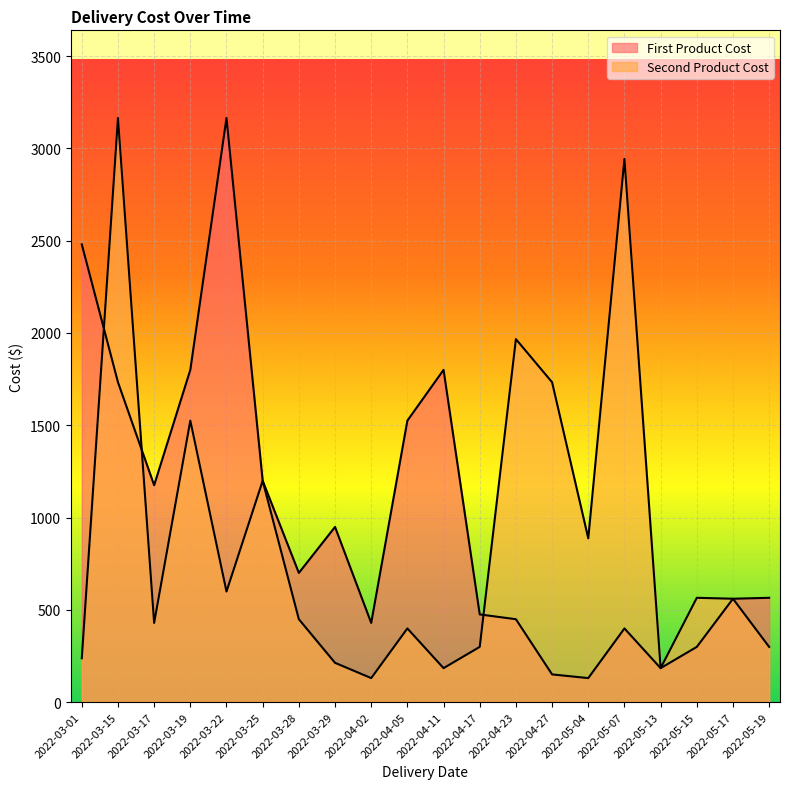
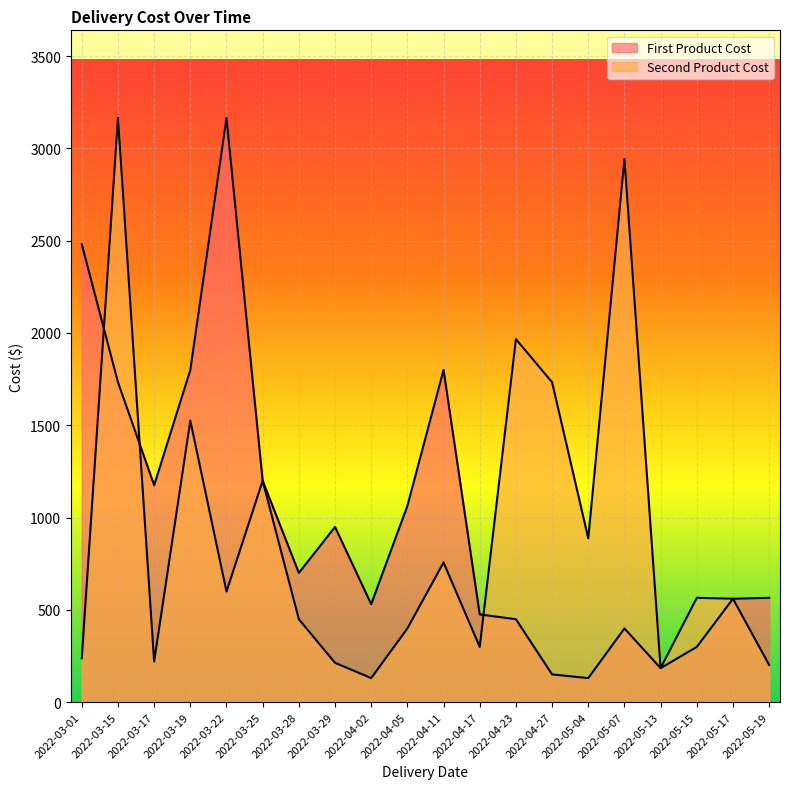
Second Product Cost, 2022-03-17: 430 -> 220
First Product Cost, 2022-04-02: 430 -> 530
First Product Cost, 2022-04-05: 1530 -> 1060
Second Product Cost, 2022-04-11: 180 -> 760
Second Product Cost, 2022-05-19: 300 -> 200
